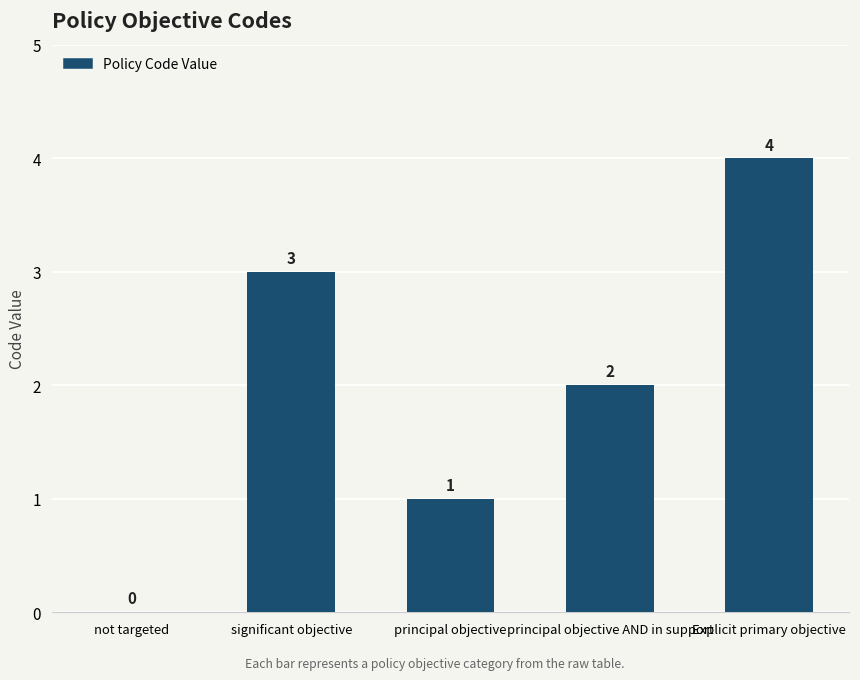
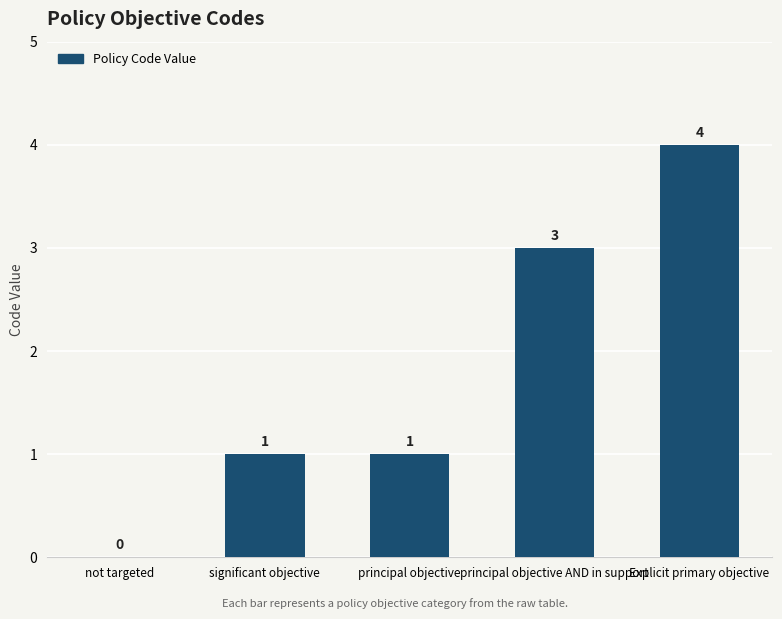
significant objective: 3 -> 1
principal objective AND in support: 2 -> 3
